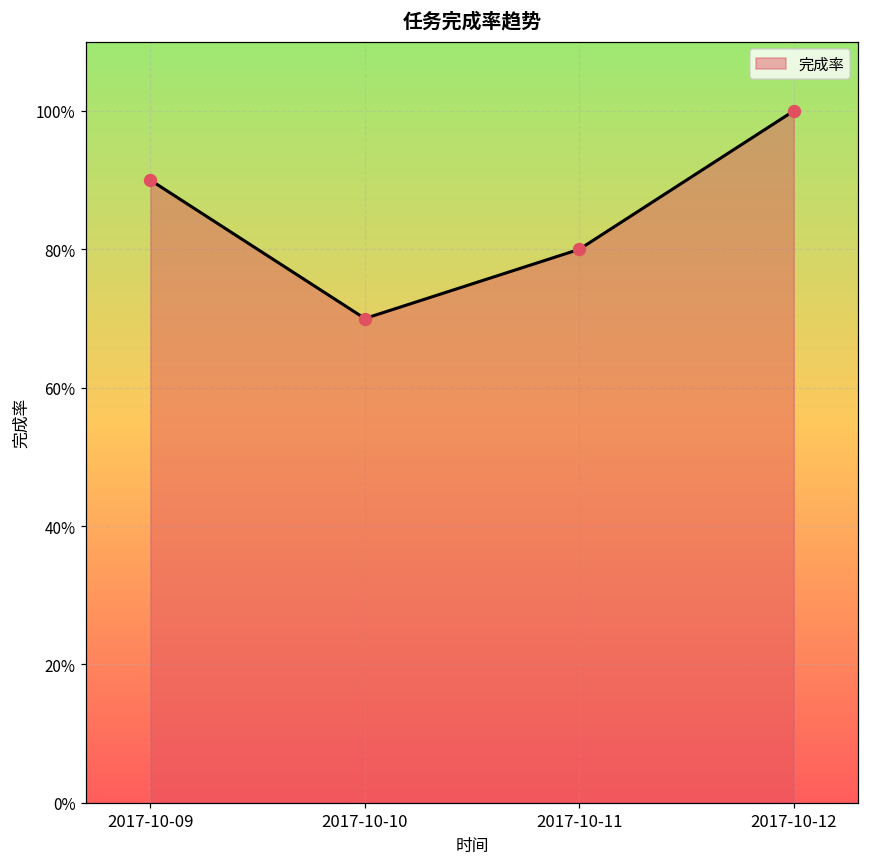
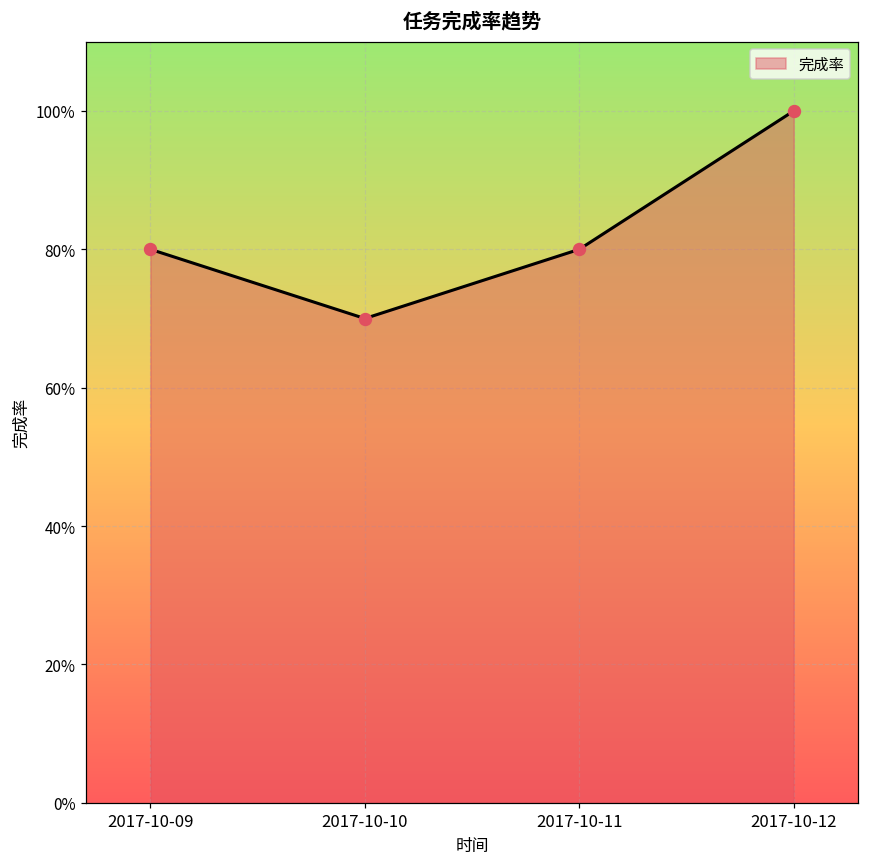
2017-10-09: 90% -> 80%
